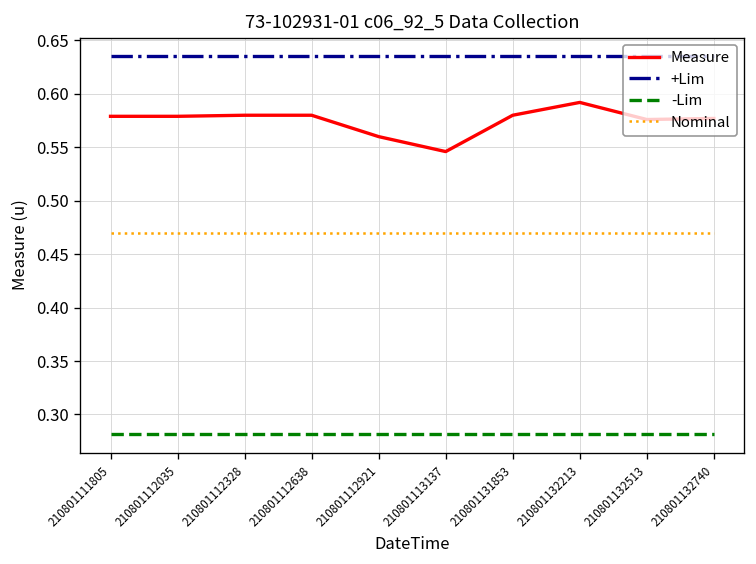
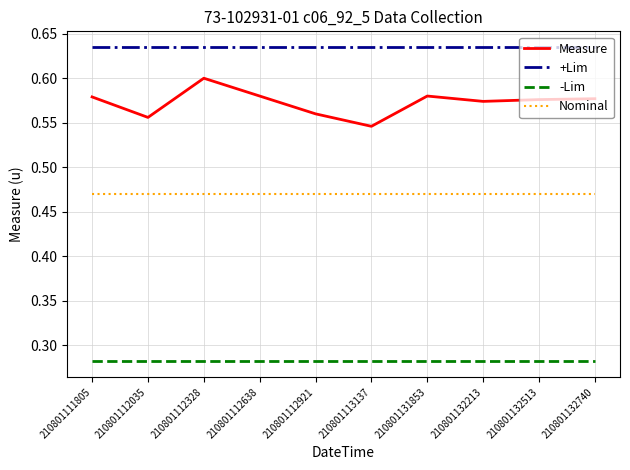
Measure, 210801112035: 0.58 -> 0.56
Measure, 210801112328: 0.58 -> 0.60
Measure, 210801132213: 0.59 -> 0.57
